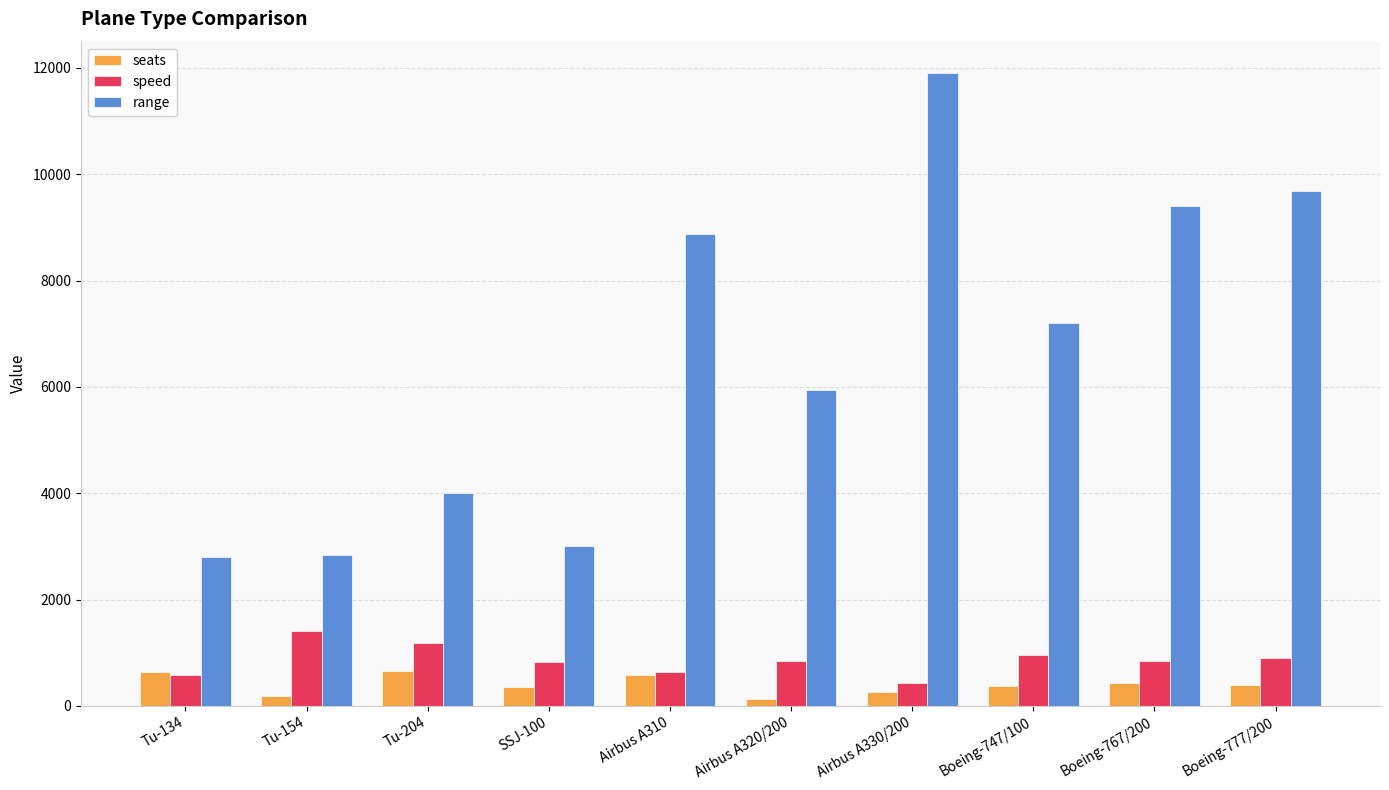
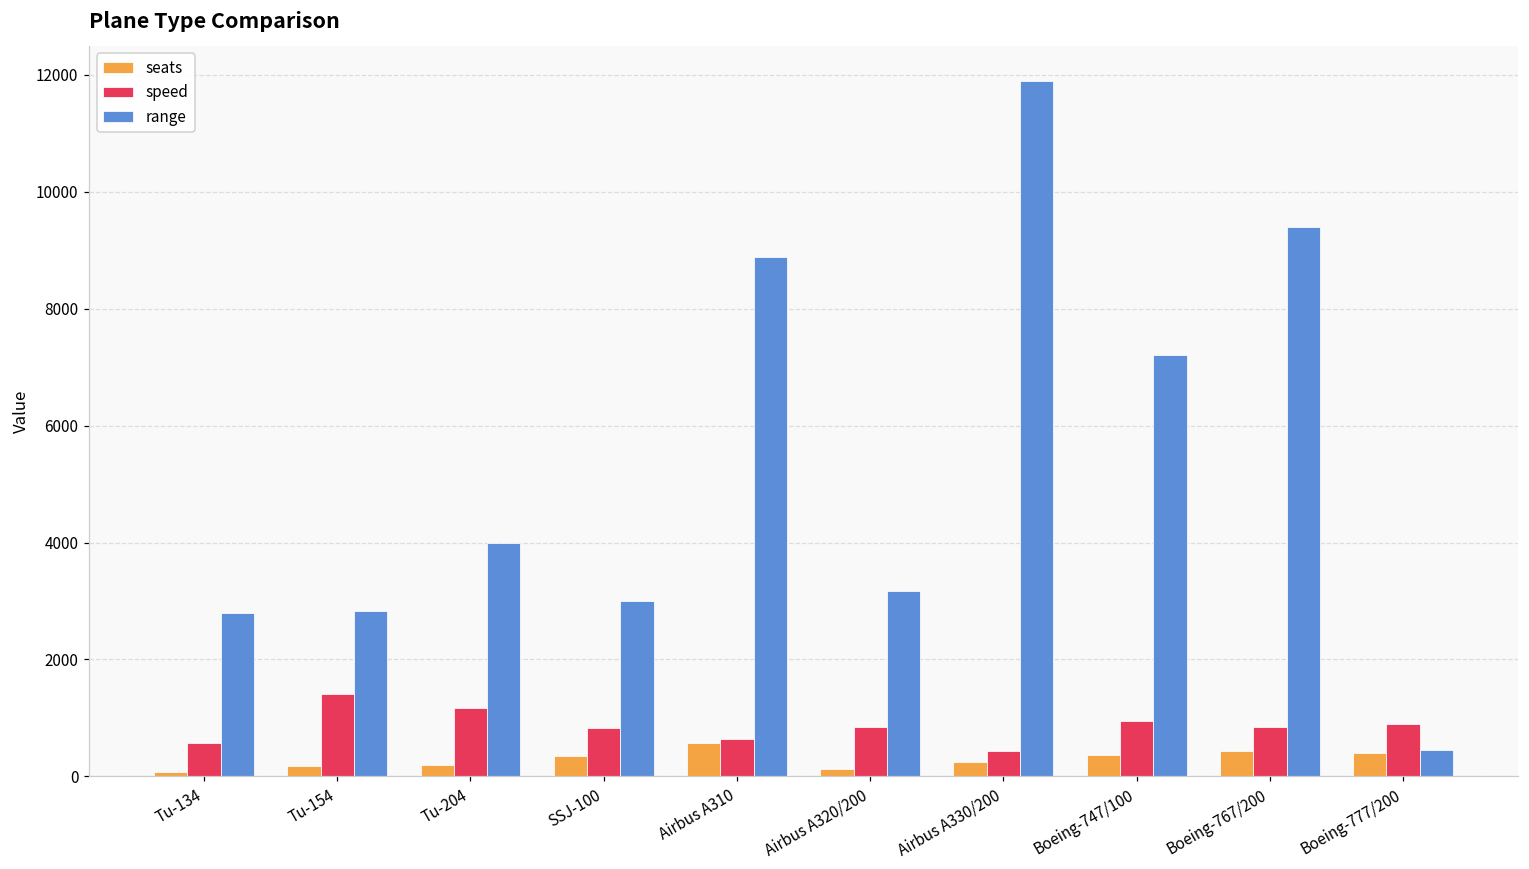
seats, Tu-134: 600 -> 100
seats, Tu-204: 600 -> 200
range, Airbus A320/200: 6000 -> 3200
range, Boeing-777/200: 9700 -> 500
